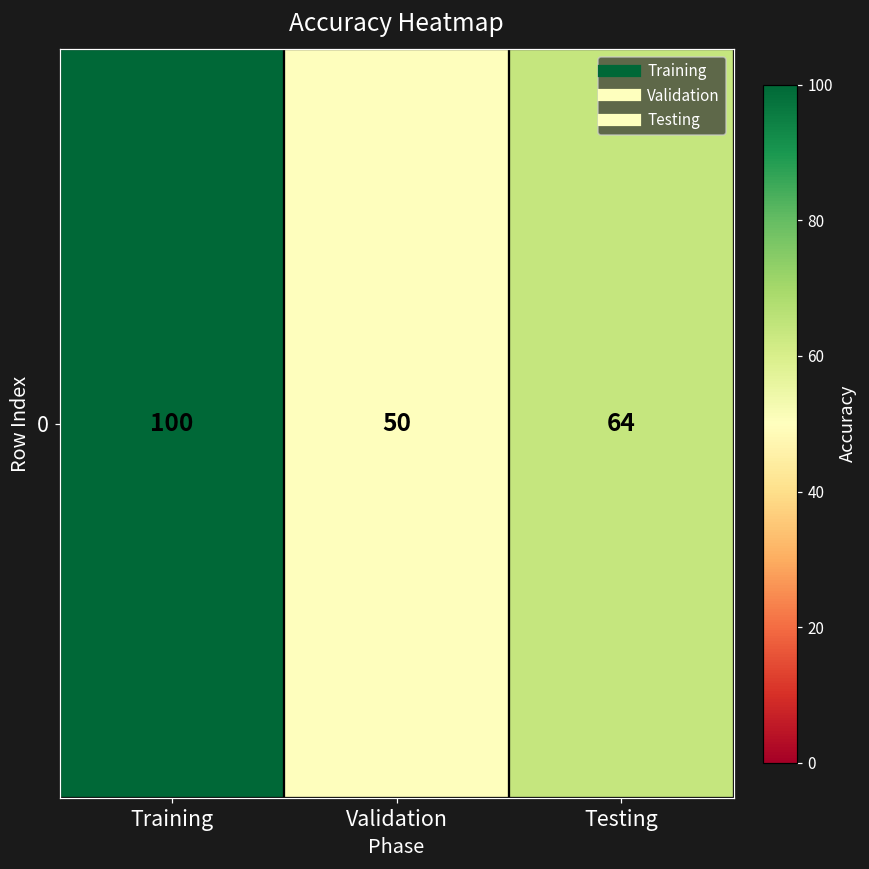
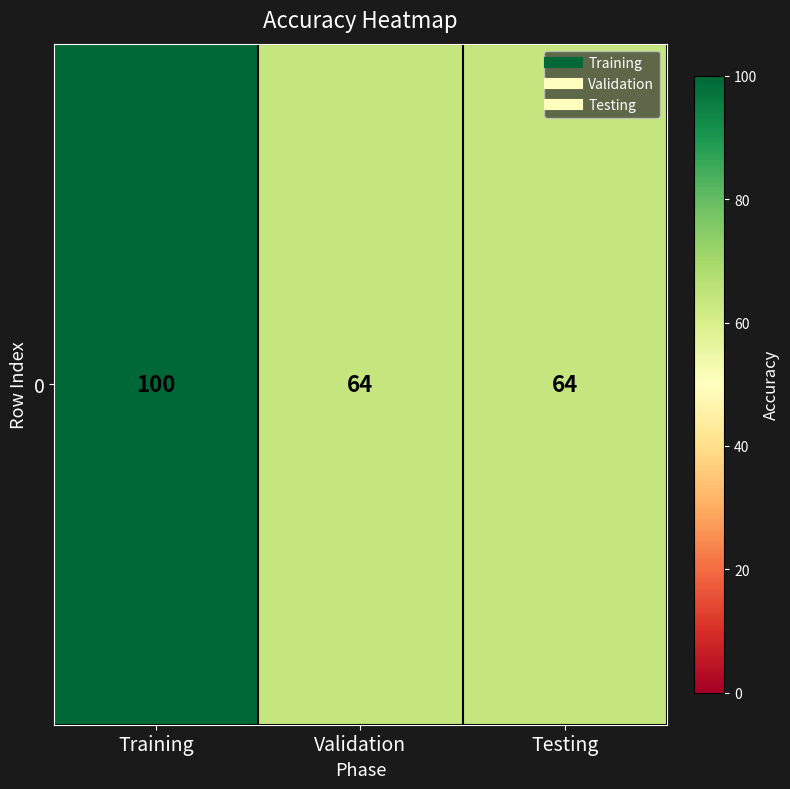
0, Validation: 50 -> 64
